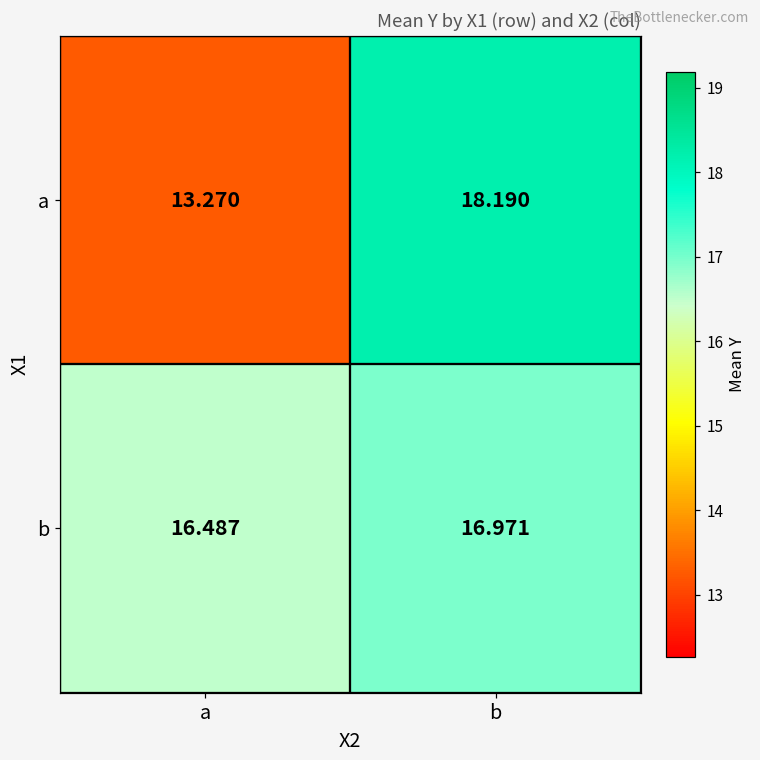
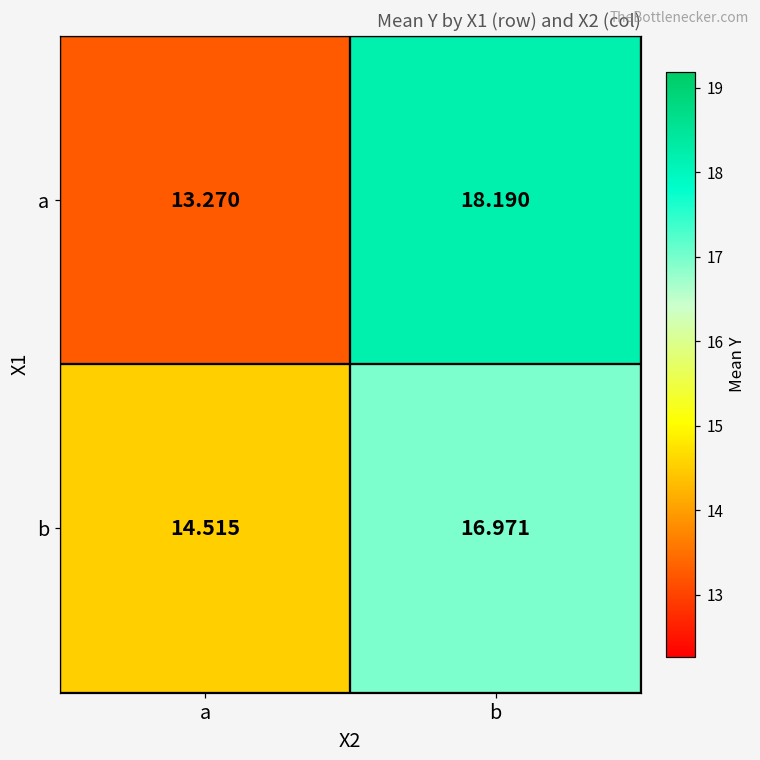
b, a: 16.487 -> 14.515
